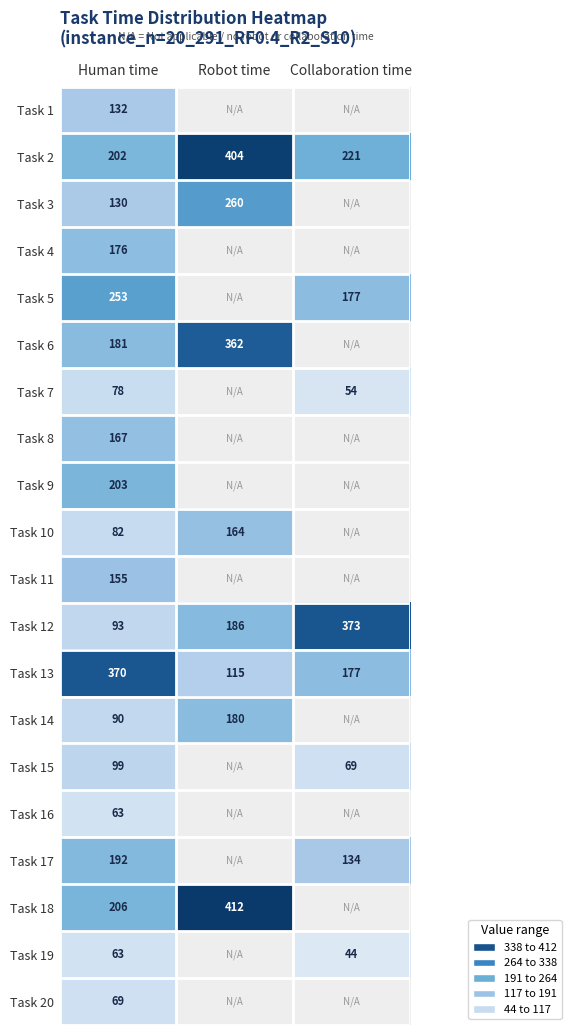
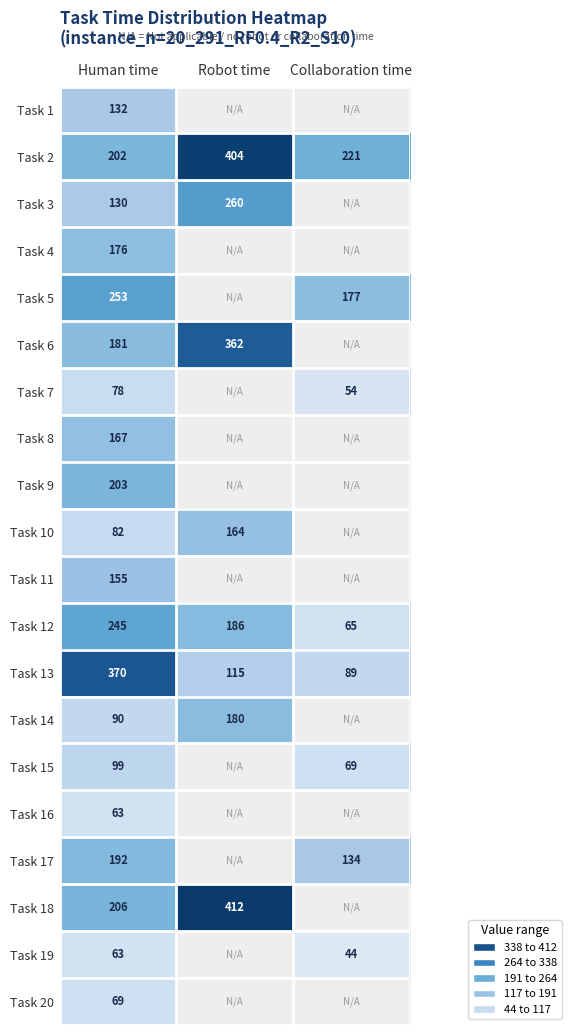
Task 12, Human time: 93 -> 245
Task 12, Collaboration time: 373 -> 65
Task 13, Collaboration time: 177 -> 89
